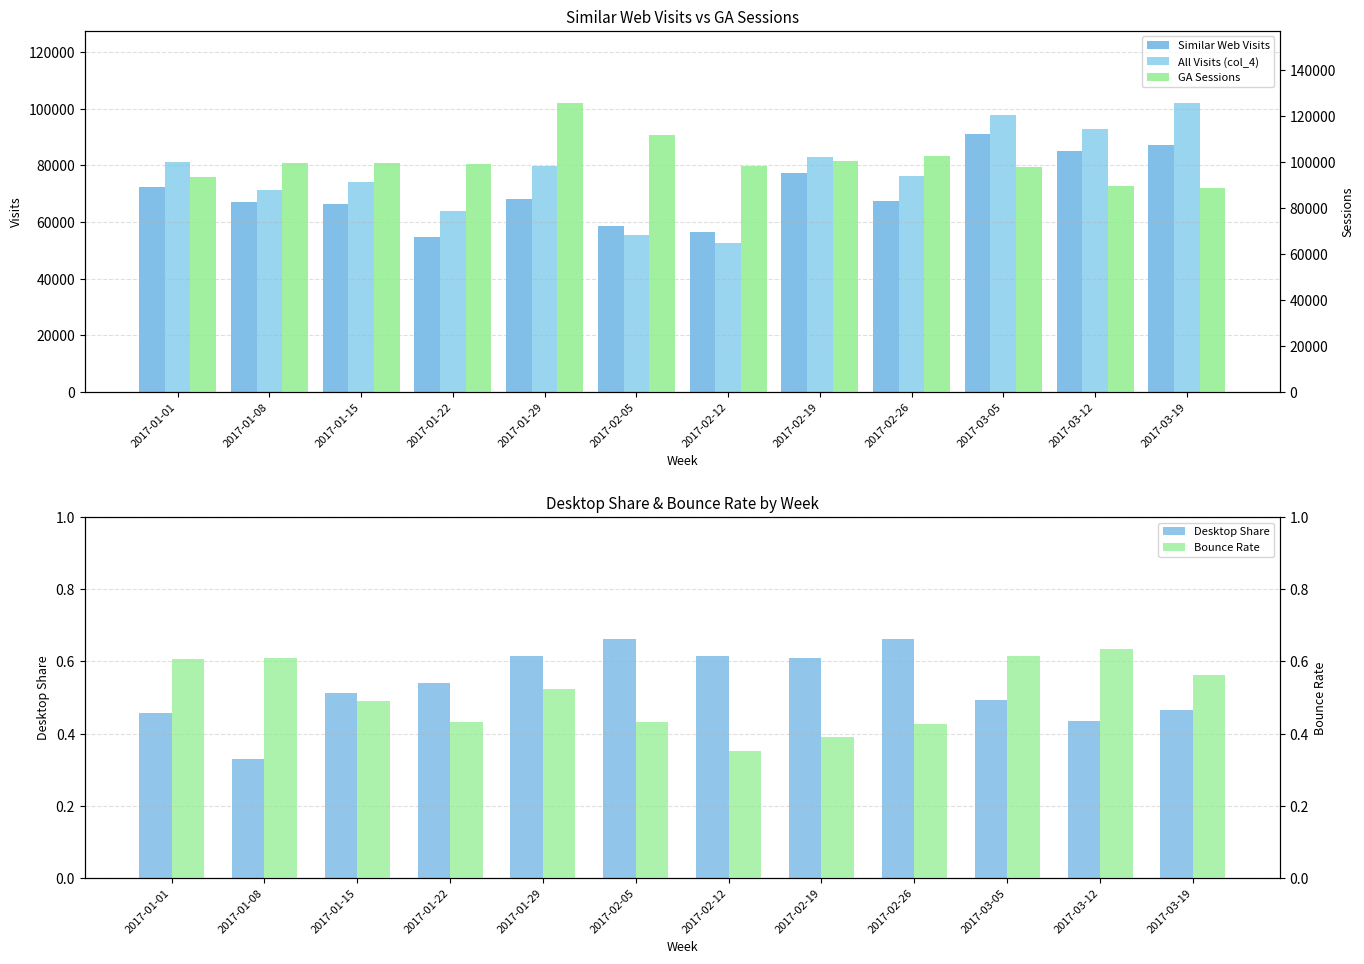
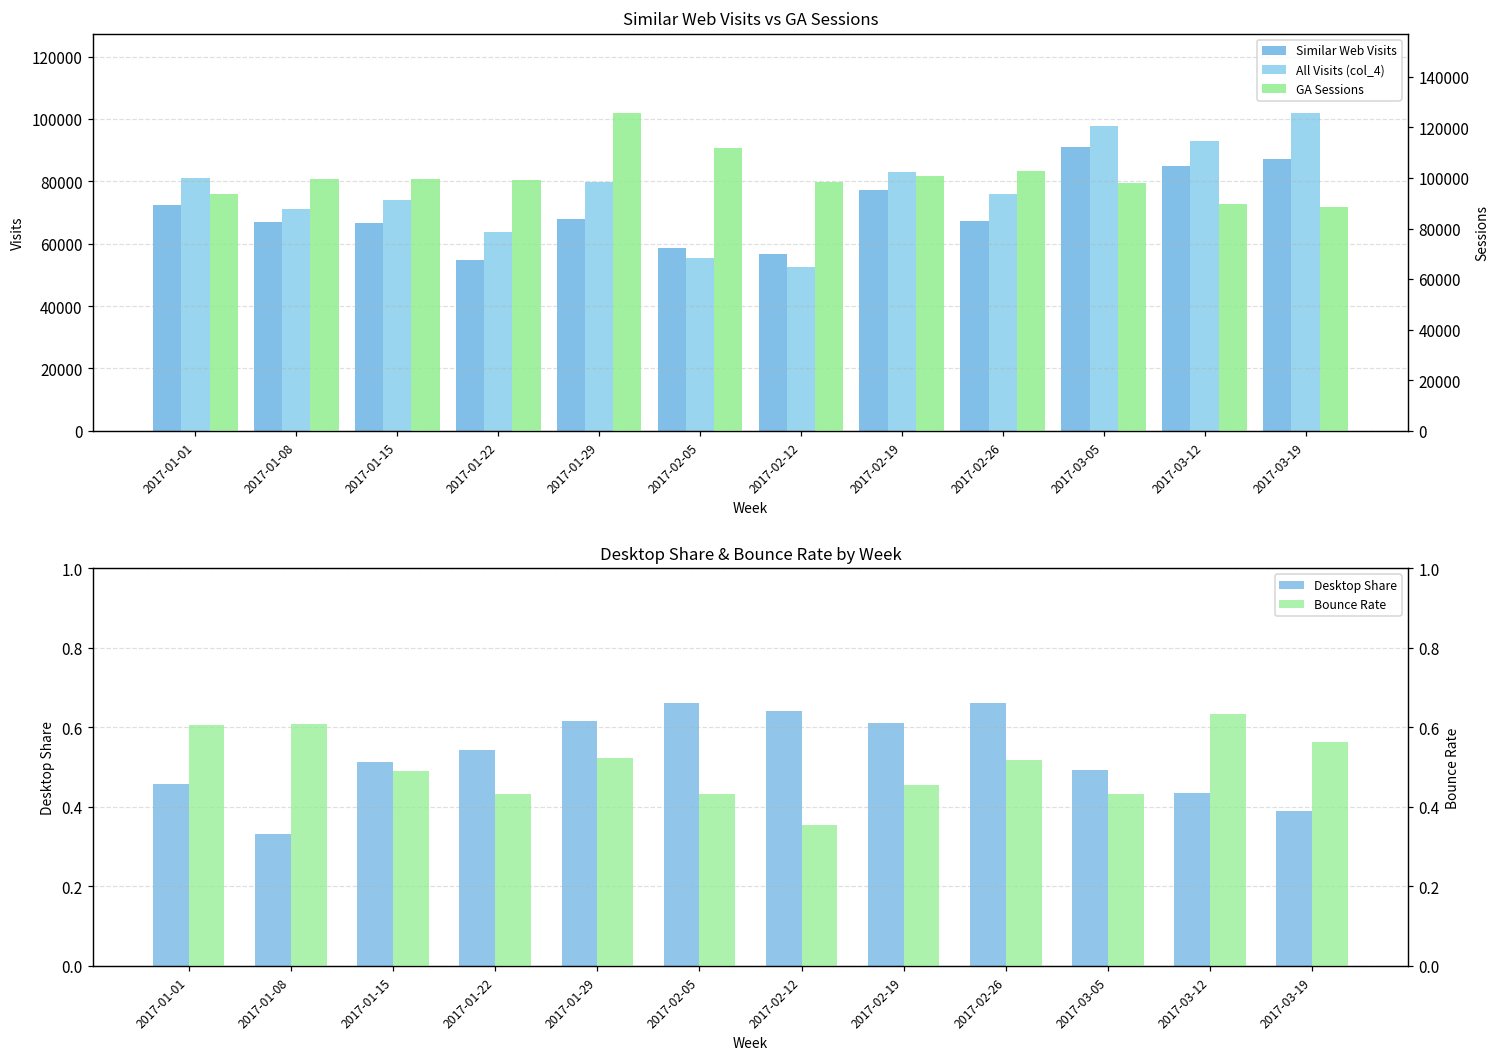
Desktop Share & Bounce Rate by Week, Desktop Share, 2017-02-12: 0.61 -> 0.64
Desktop Share & Bounce Rate by Week, Desktop Share, 2017-03-19: 0.47 -> 0.39
Desktop Share & Bounce Rate by Week, Bounce Rate, 2017-02-19: 0.39 -> 0.45
Desktop Share & Bounce Rate by Week, Bounce Rate, 2017-02-26: 0.43 -> 0.52
Desktop Share & Bounce Rate by Week, Bounce Rate, 2017-03-05: 0.62 -> 0.43
